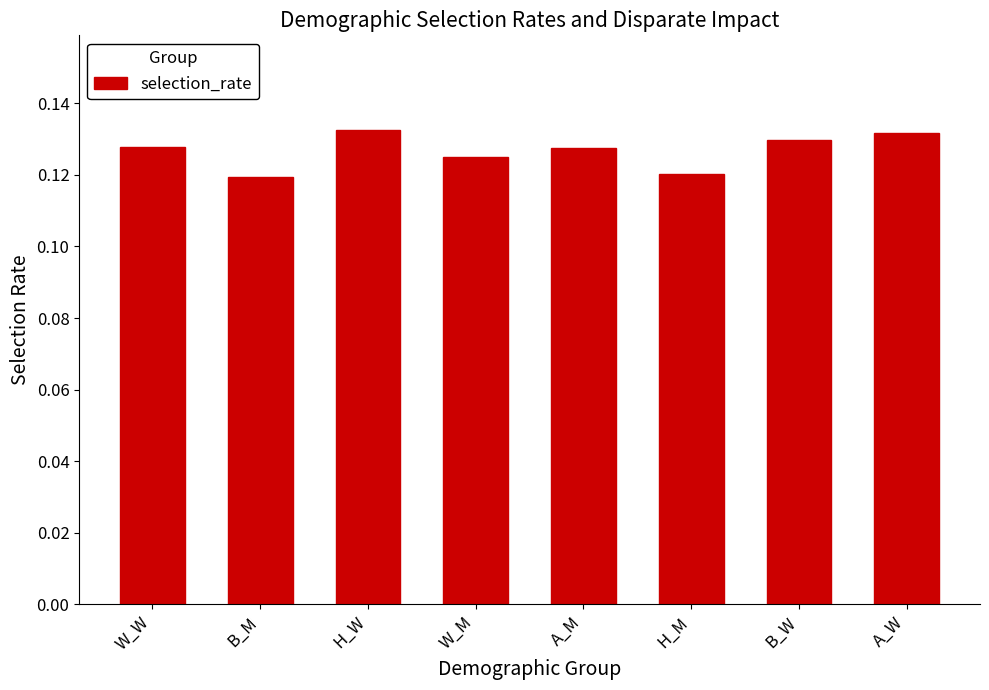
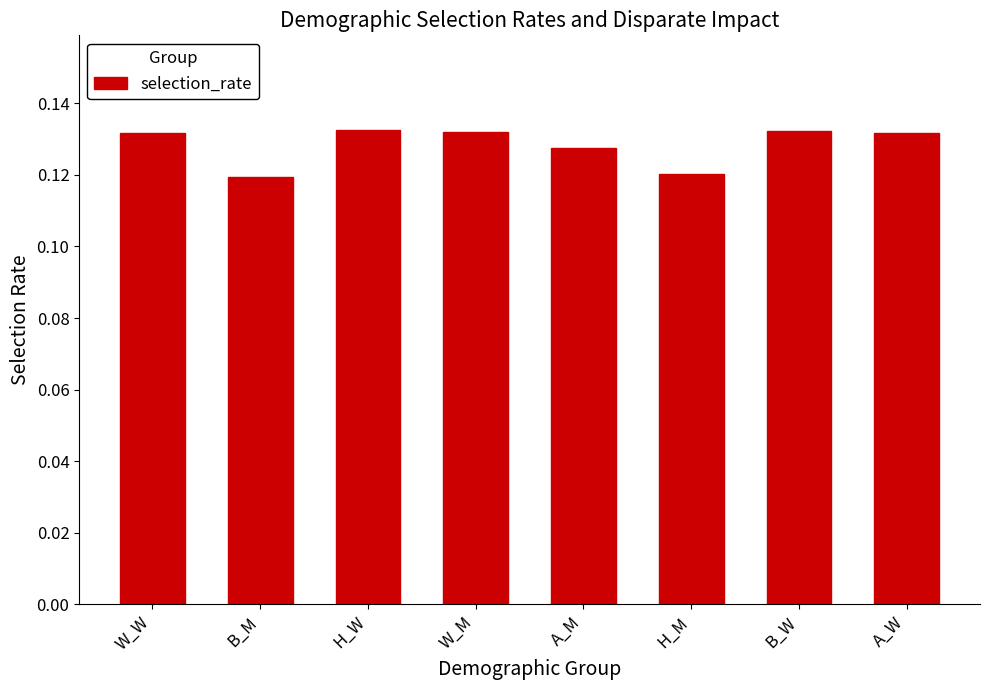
W_W: 0.128 -> 0.132
W_M: 0.125 -> 0.132
B_W: 0.130 -> 0.132
